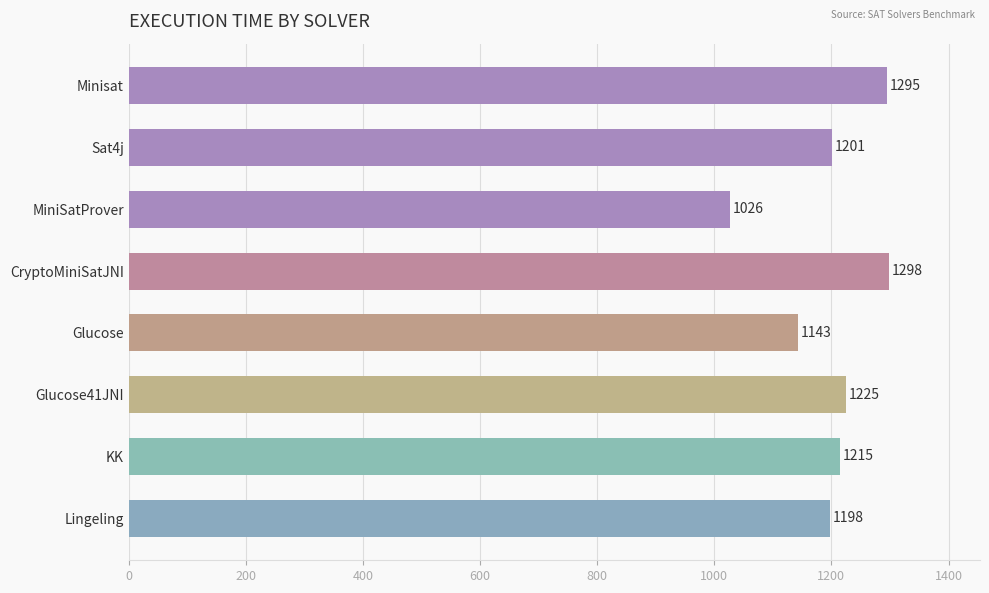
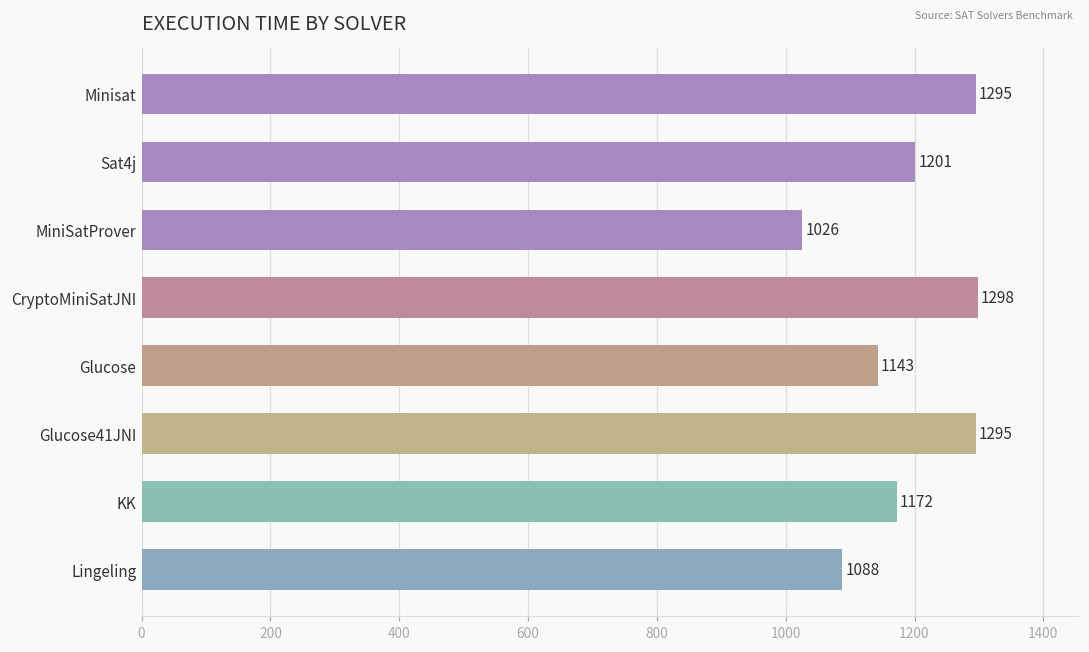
Glucose41JNI: 1225 -> 1295
KK: 1215 -> 1172
Lingeling: 1198 -> 1088
